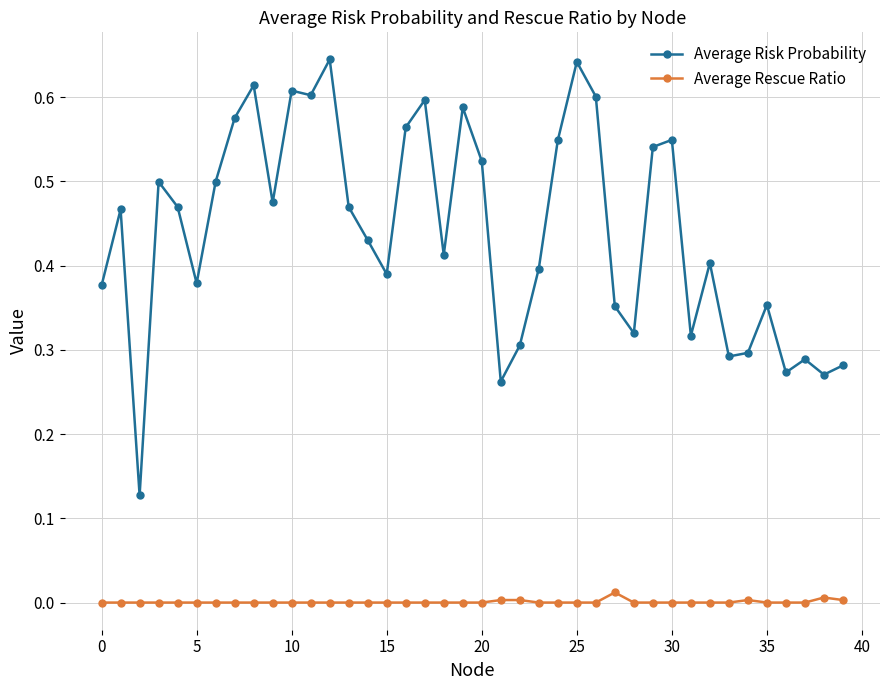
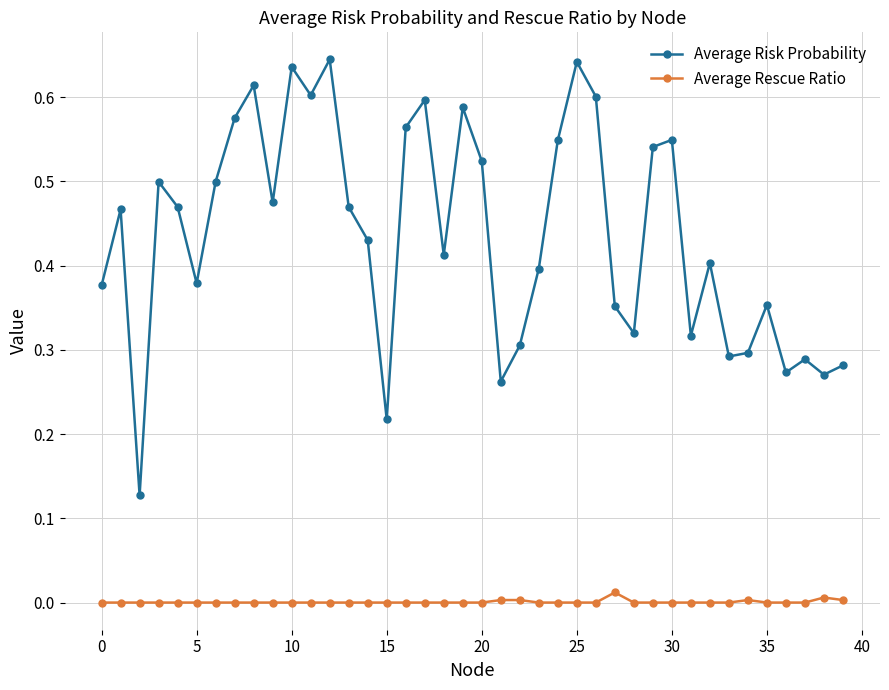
Average Risk Probability, 10: 0.61 -> 0.64
Average Risk Probability, 15: 0.39 -> 0.22
